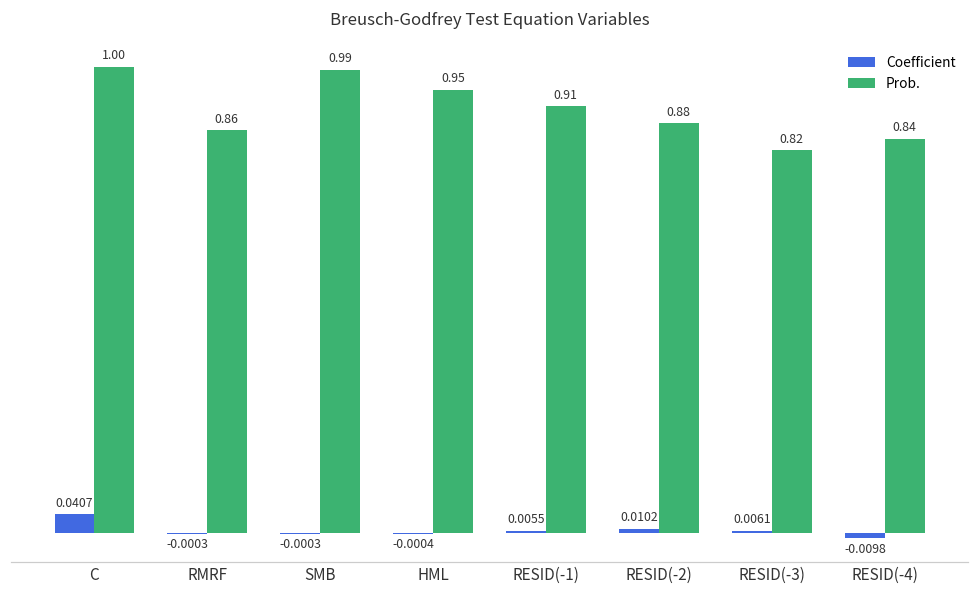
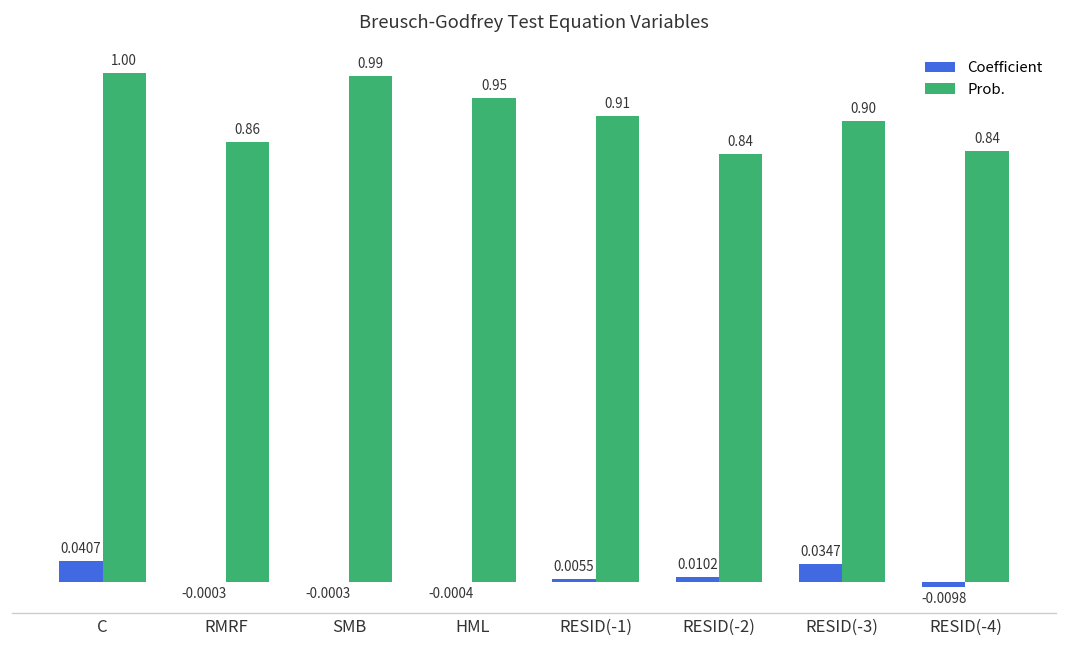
Prob., RESID(-2): 0.88 -> 0.84
Coefficient, RESID(-3): 0.0061 -> 0.0347
Prob., RESID(-3): 0.82 -> 0.90
